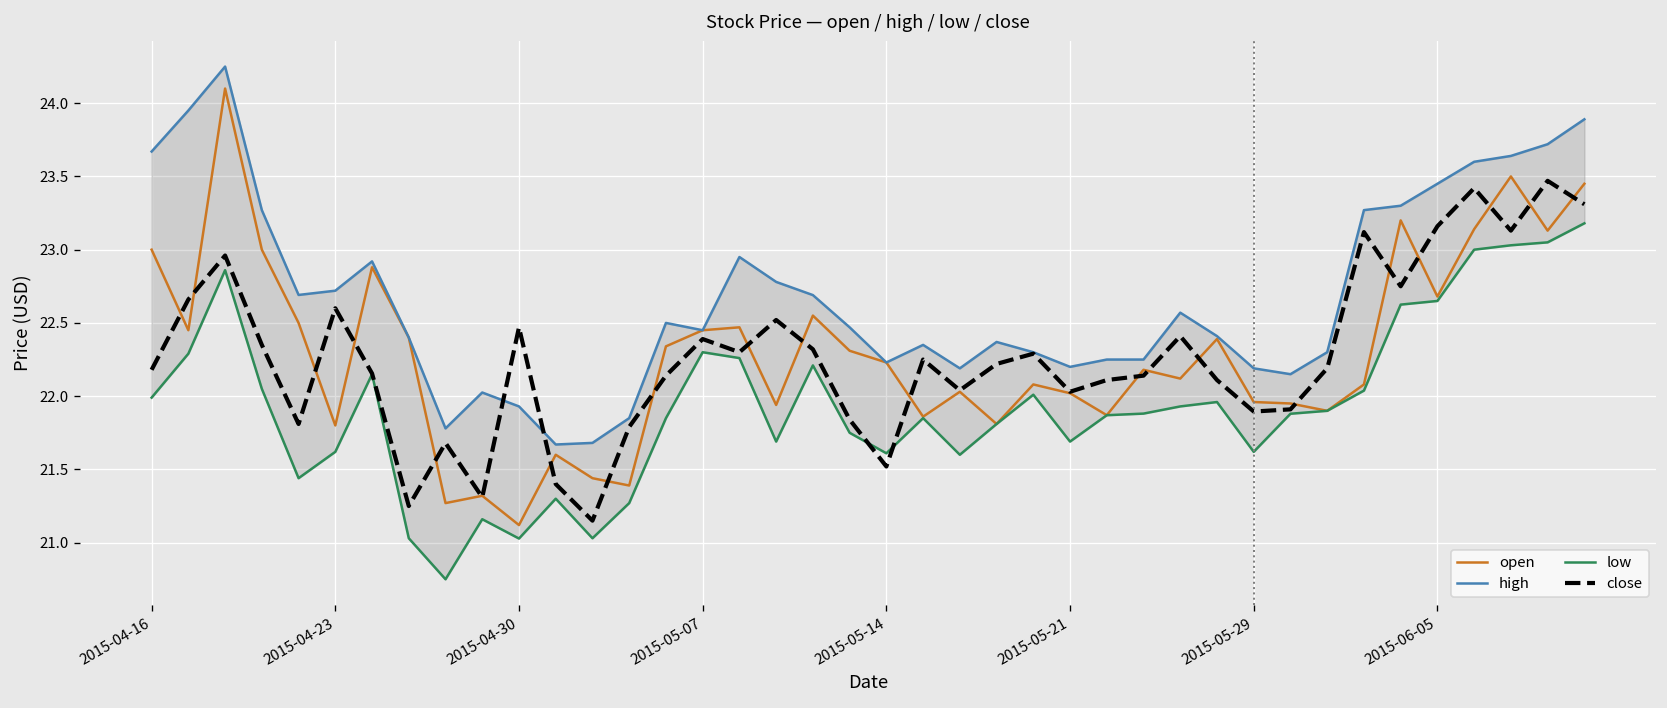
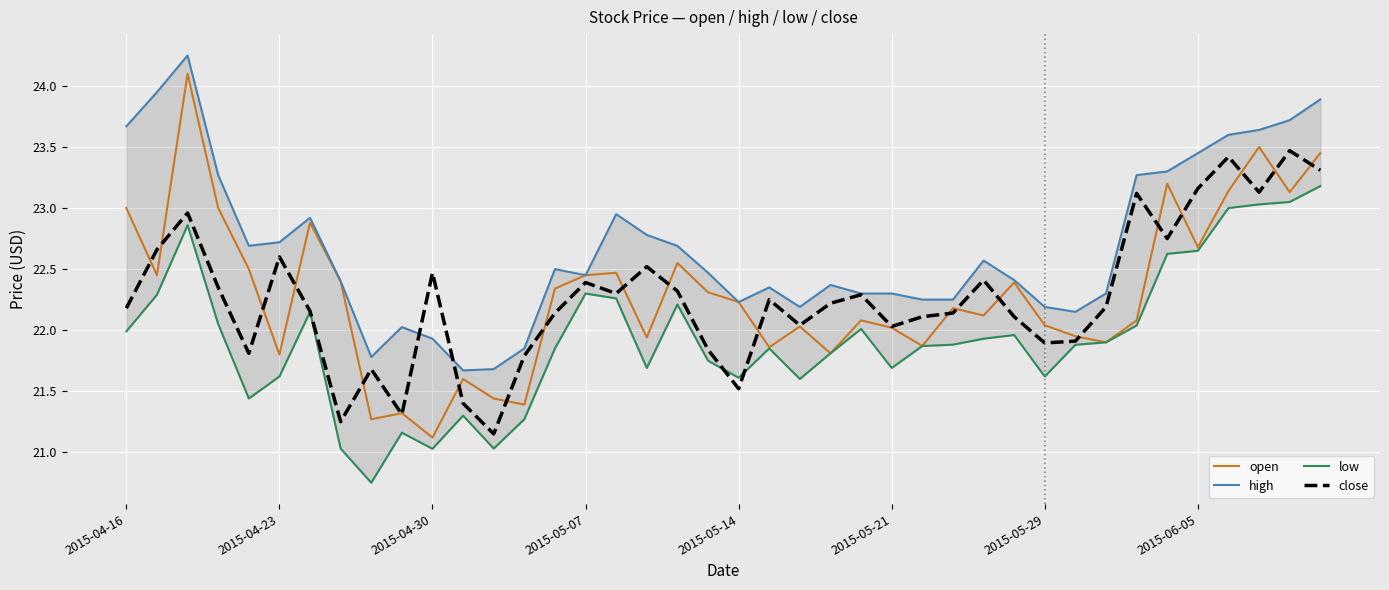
high, 2015-05-21: 22.2 -> 22.3
open, 2015-05-29: 21.96 -> 22.04
